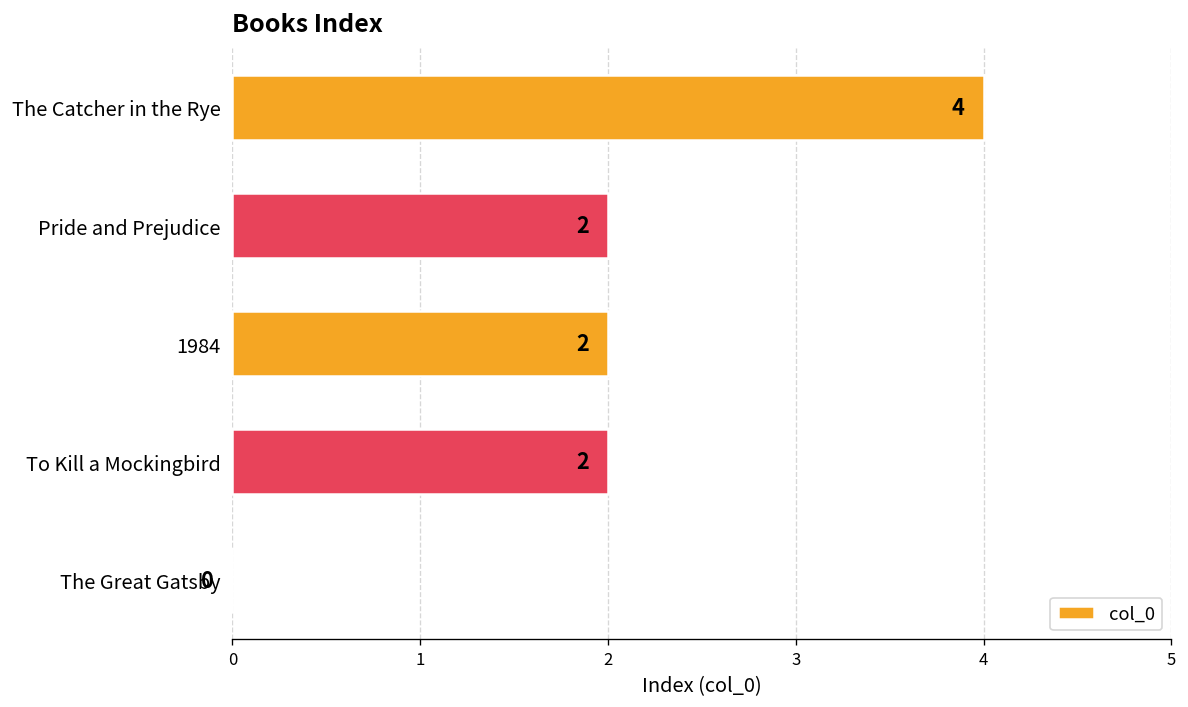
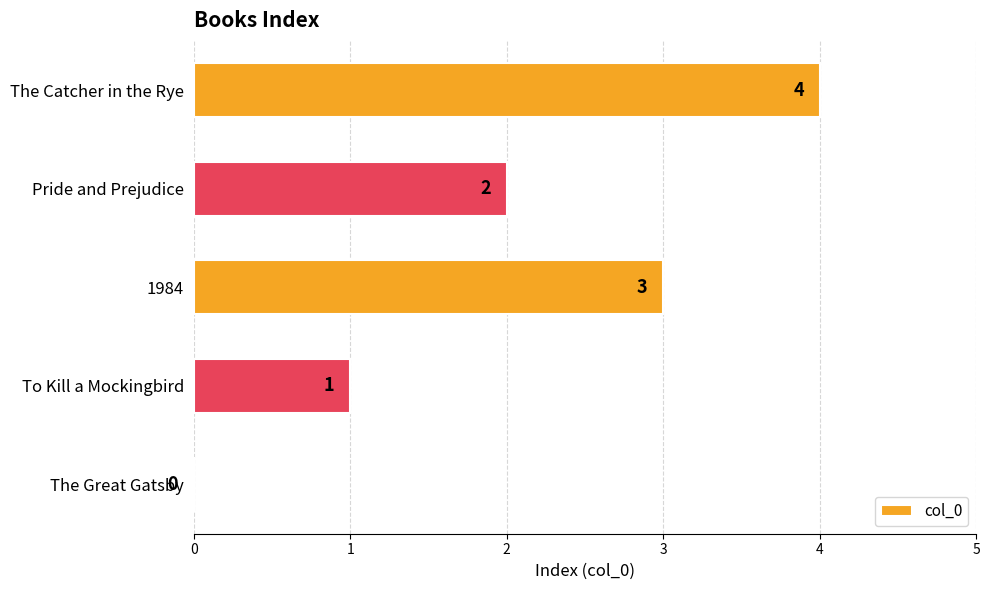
1984: 2 -> 3
To Kill a Mockingbird: 2 -> 1
